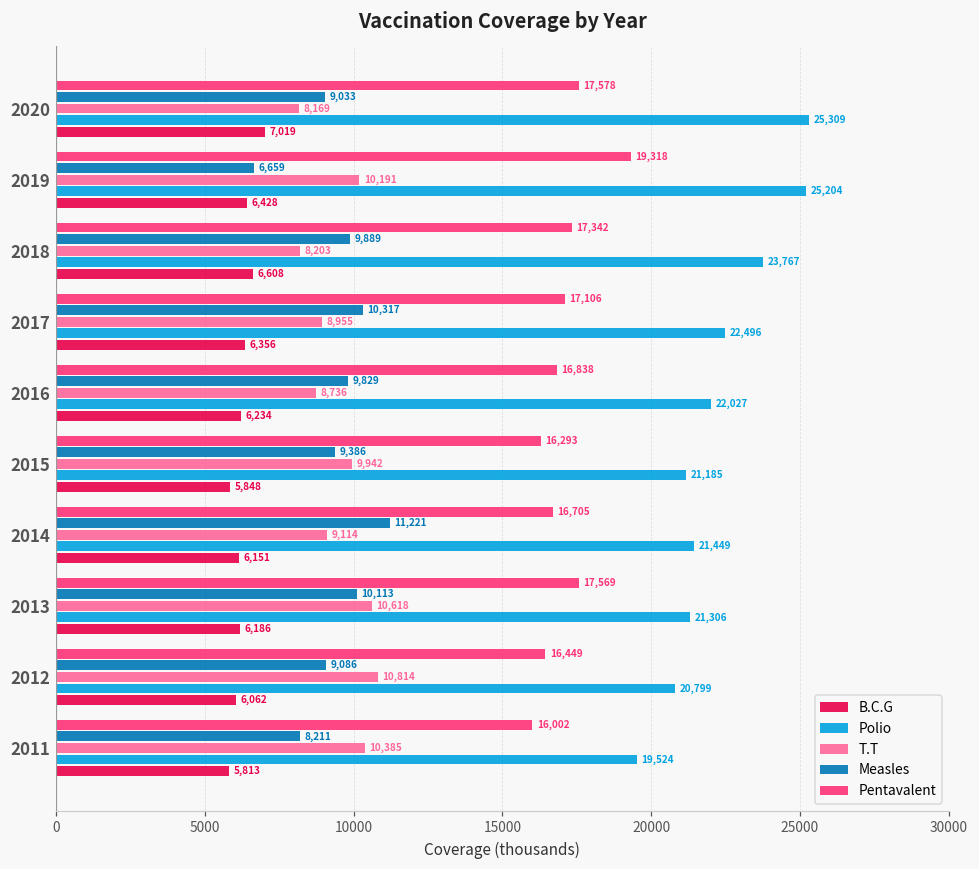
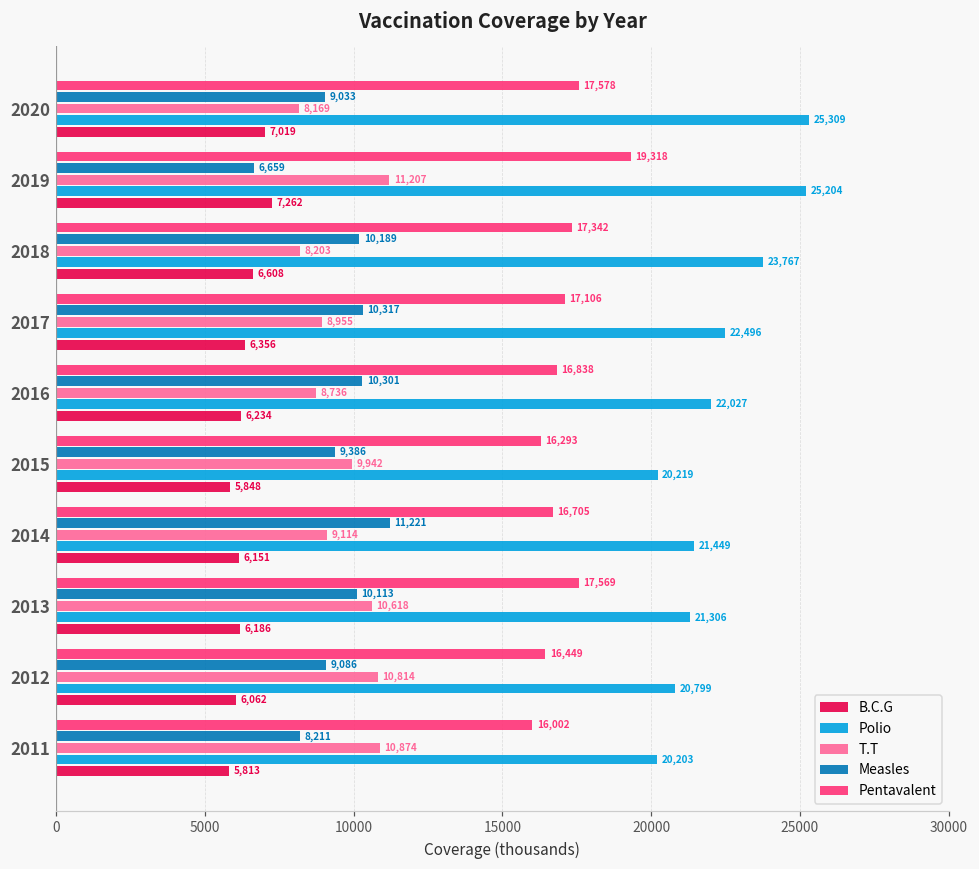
T.T, 2019: 10,191 -> 11,207
B.C.G, 2019: 6,428 -> 7,262
Measles, 2018: 9,889 -> 10,189
Measles, 2016: 9,829 -> 10,301
Polio, 2015: 21,185 -> 20,219
T.T, 2011: 10,385 -> 10,874
Polio, 2011: 19,524 -> 20,203
